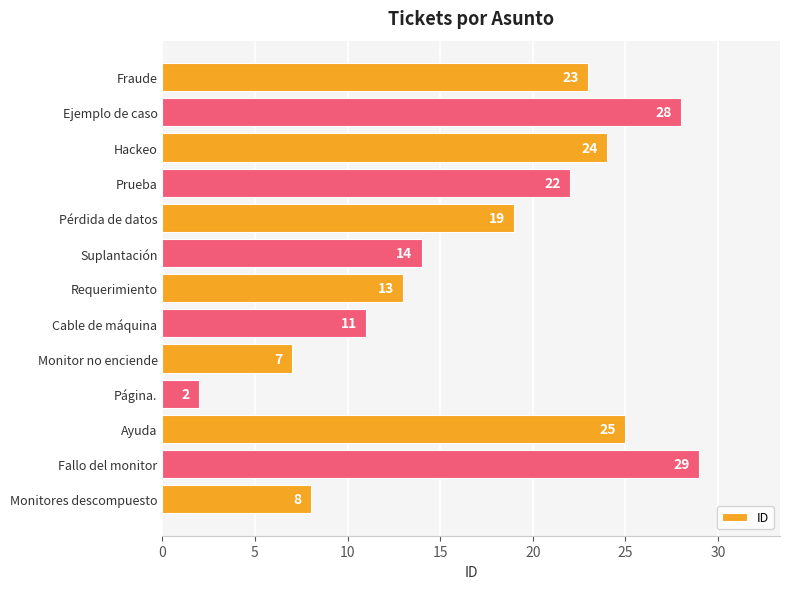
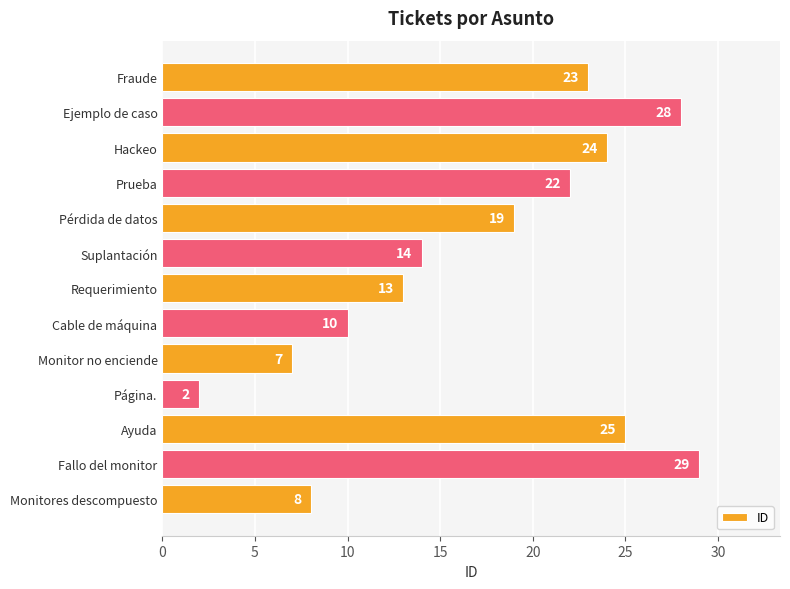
Cable de máquina: 11 -> 10
